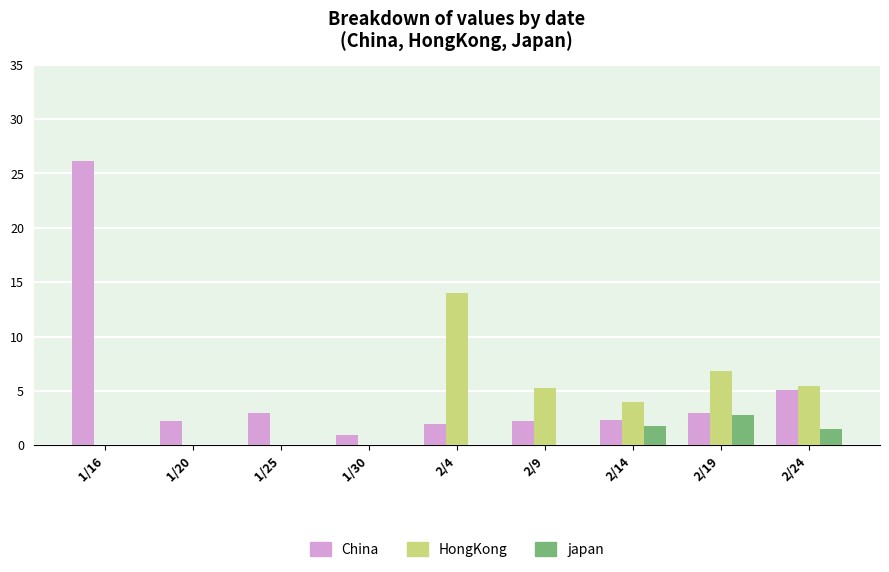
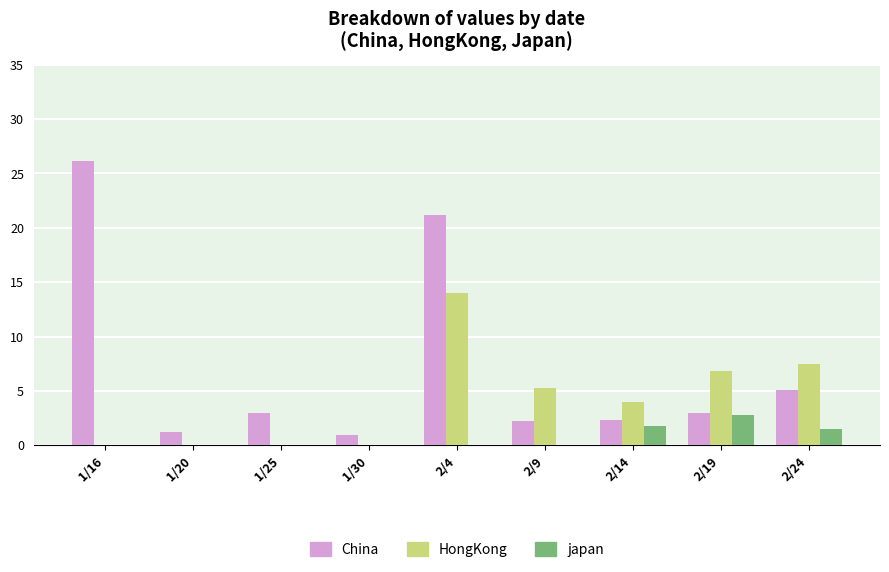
China, 1/20: 2.2 -> 1.3
China, 2/4: 2.0 -> 21.2
HongKong, 2/24: 5.5 -> 7.4
